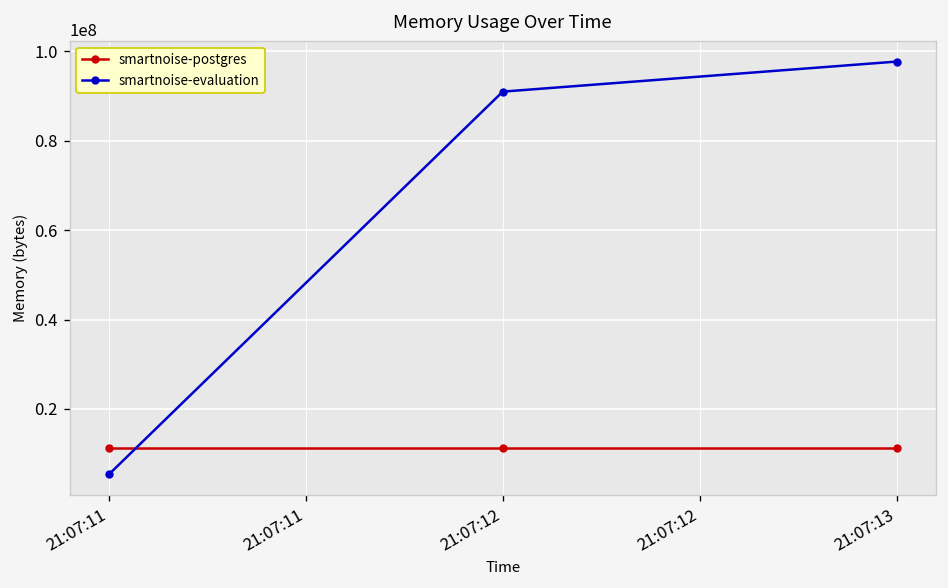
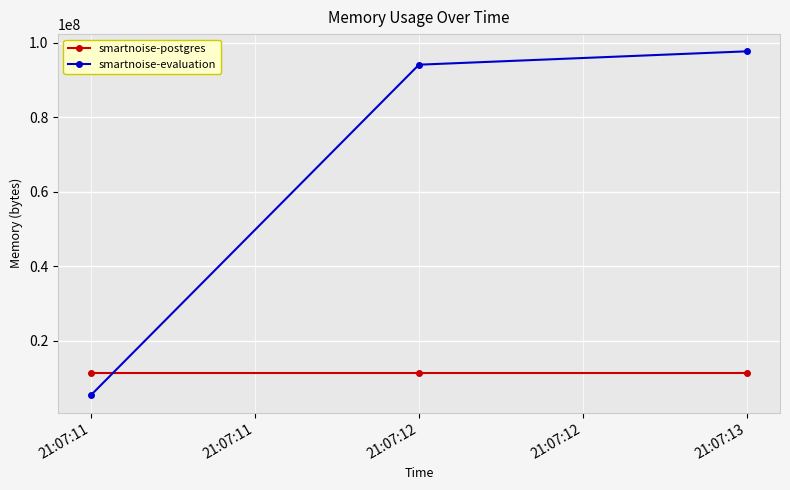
smartnoise-evaluation, 21:07:12: 91000000 -> 94000000
